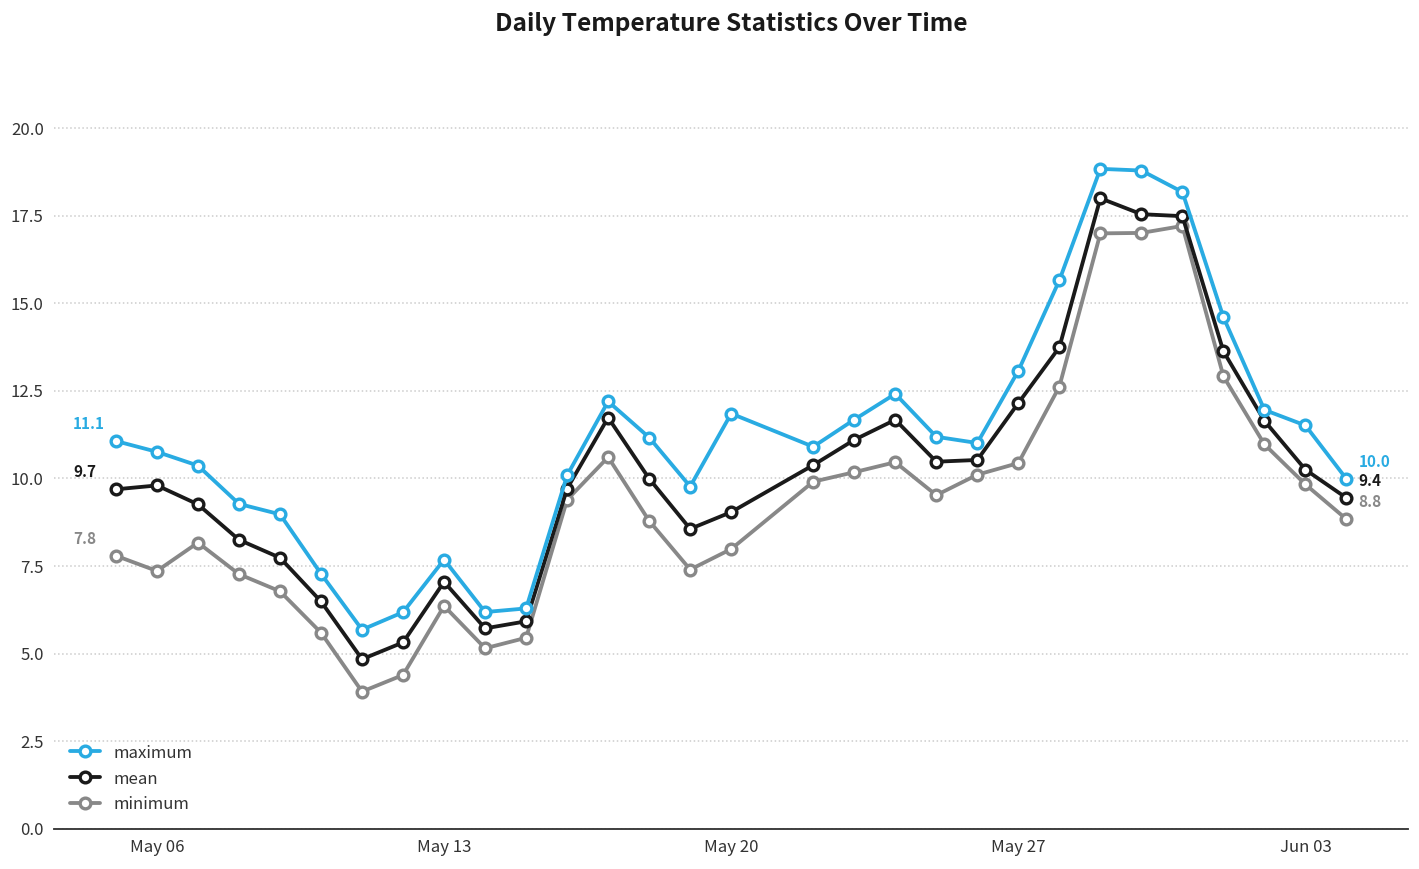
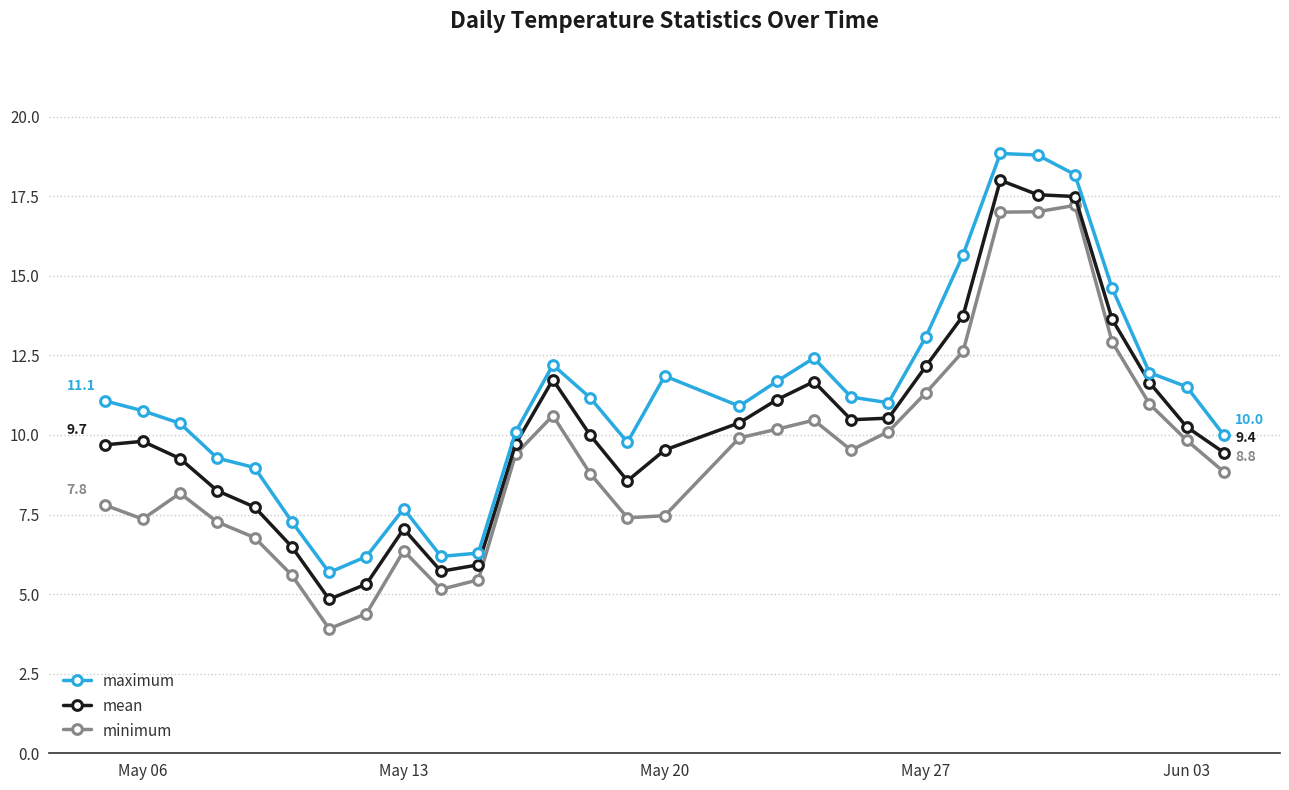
mean, May 20: 9.0 -> 9.5
minimum, May 20: 8.0 -> 7.5
minimum, May 27: 10.4 -> 11.3
